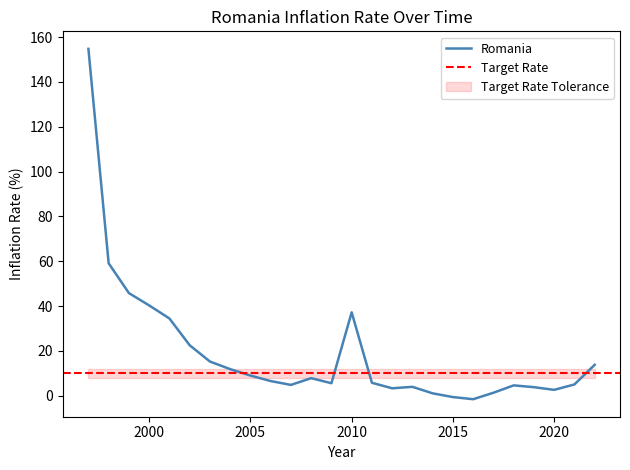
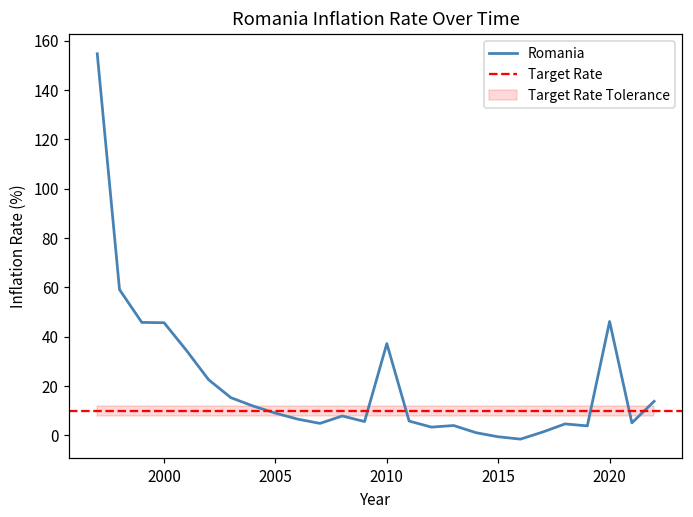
Romania, 2000: 40 -> 46
Romania, 2020: 3 -> 46
